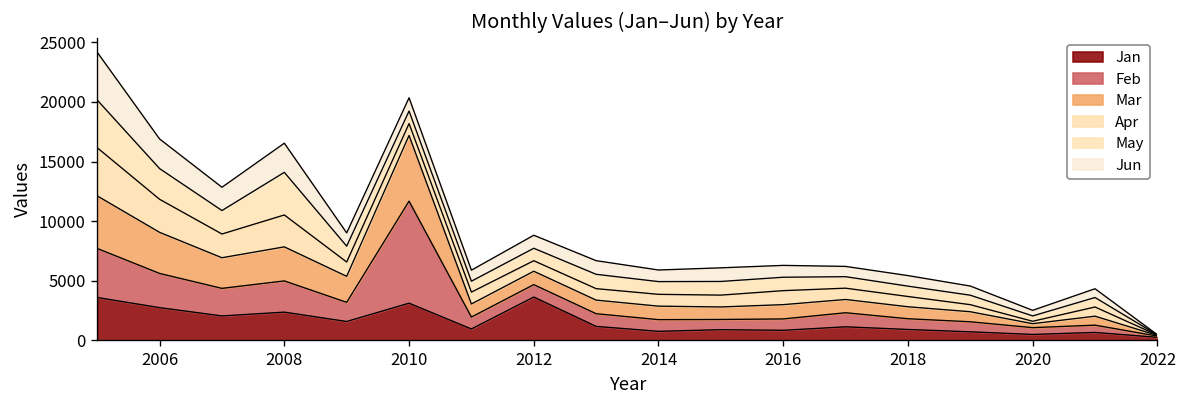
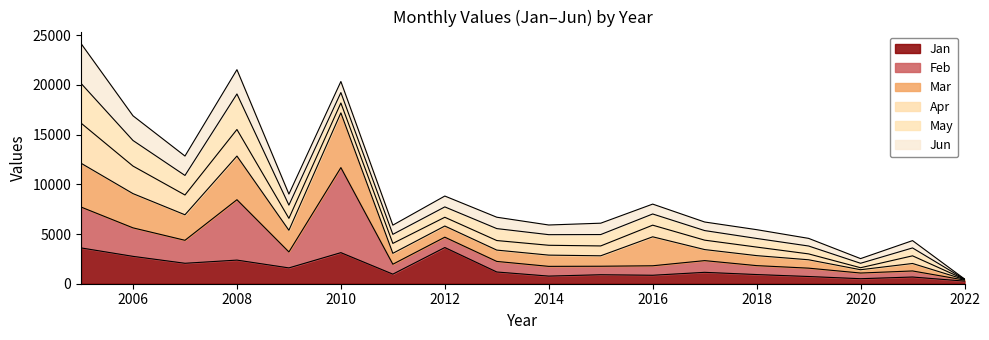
Feb, 2008: 3000 -> 6000
Mar, 2008: 3000 -> 4000
Mar, 2016: 1000 -> 3000
